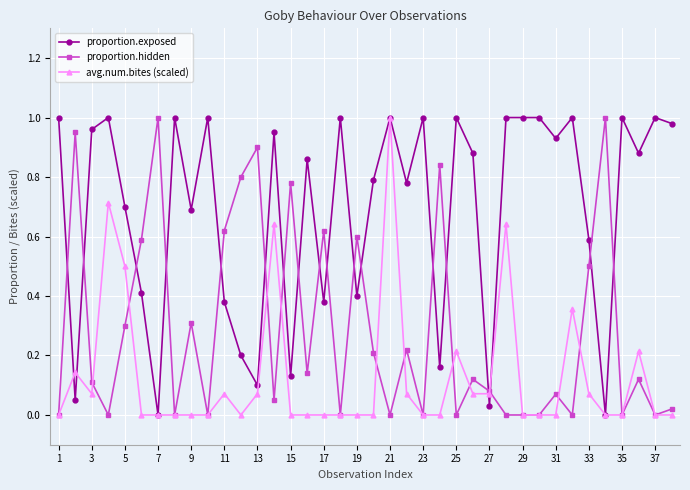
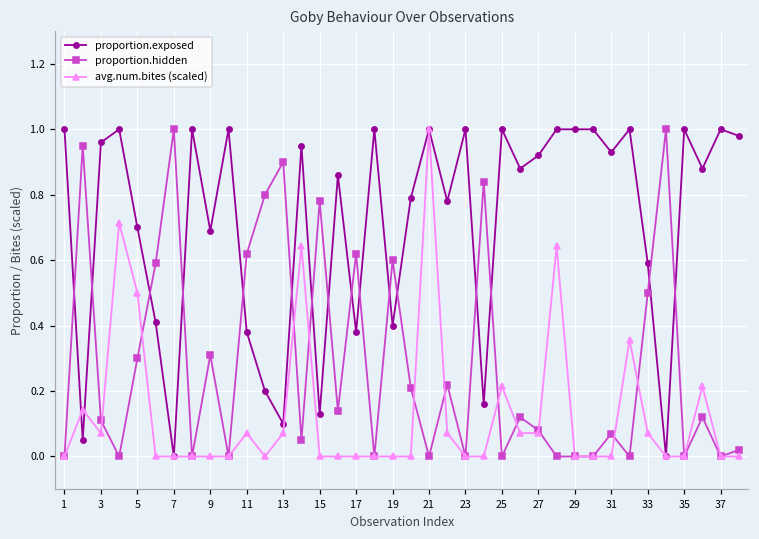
proportion.exposed, 27: 0.03 -> 0.92
